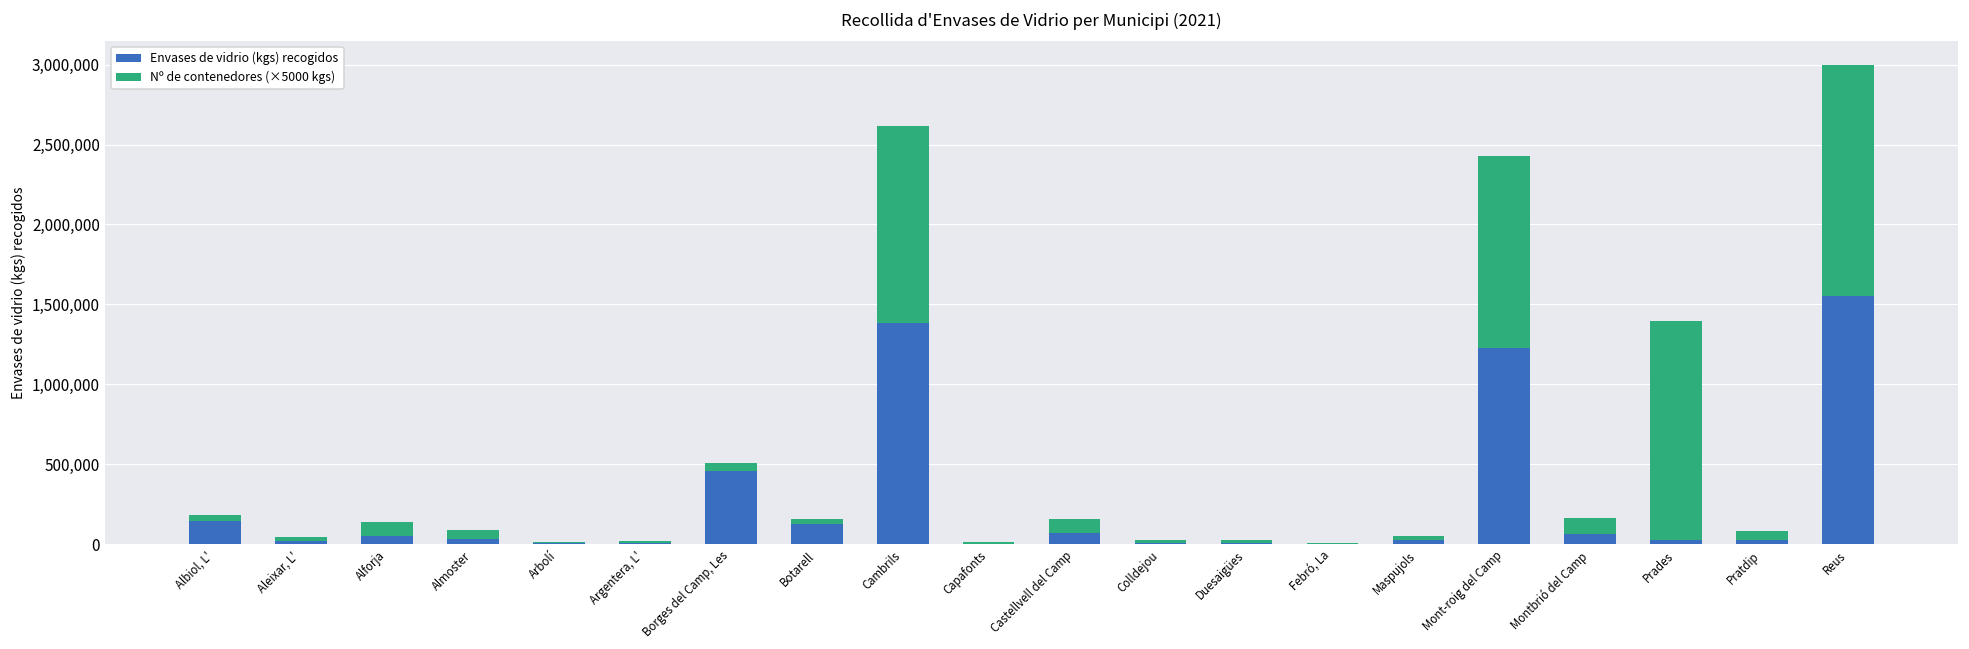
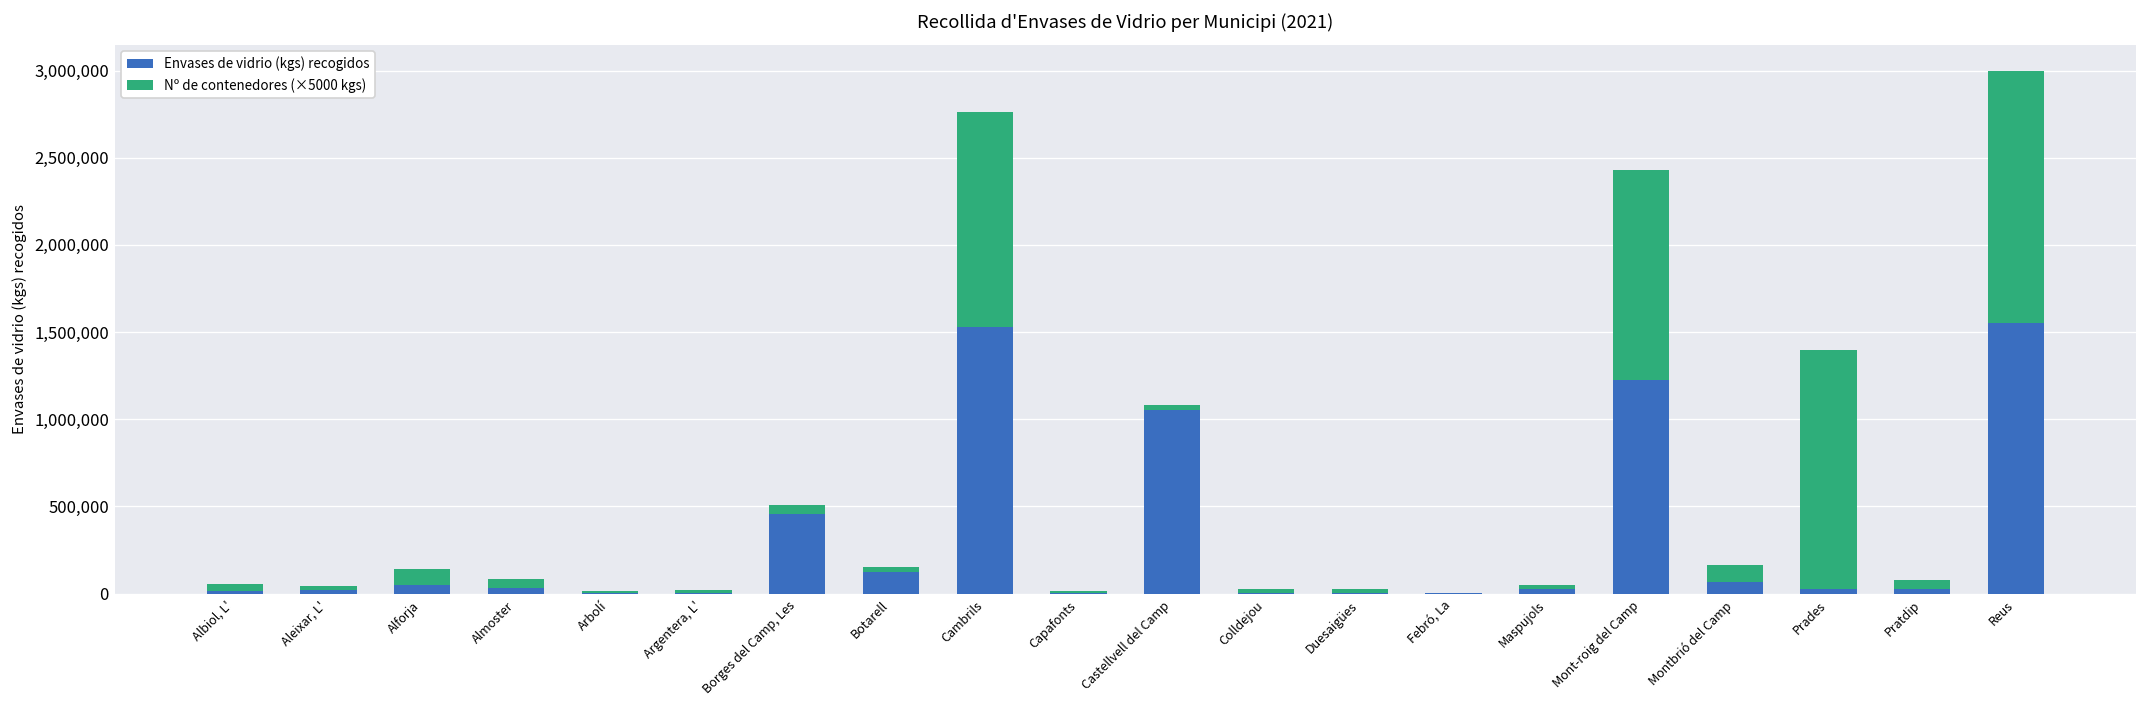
Envases de vidrio (kgs) recogidos, Albiol, L': 140,000 -> 10,000
Envases de vidrio (kgs) recogidos, Cambrils: 1,380,000 -> 1,530,000
Envases de vidrio (kgs) recogidos, Castellvell del Camp: 70,000 -> 1,050,000
Nº de contenedores (×5000 kgs), Castellvell del Camp: 90,000 -> 30,000
